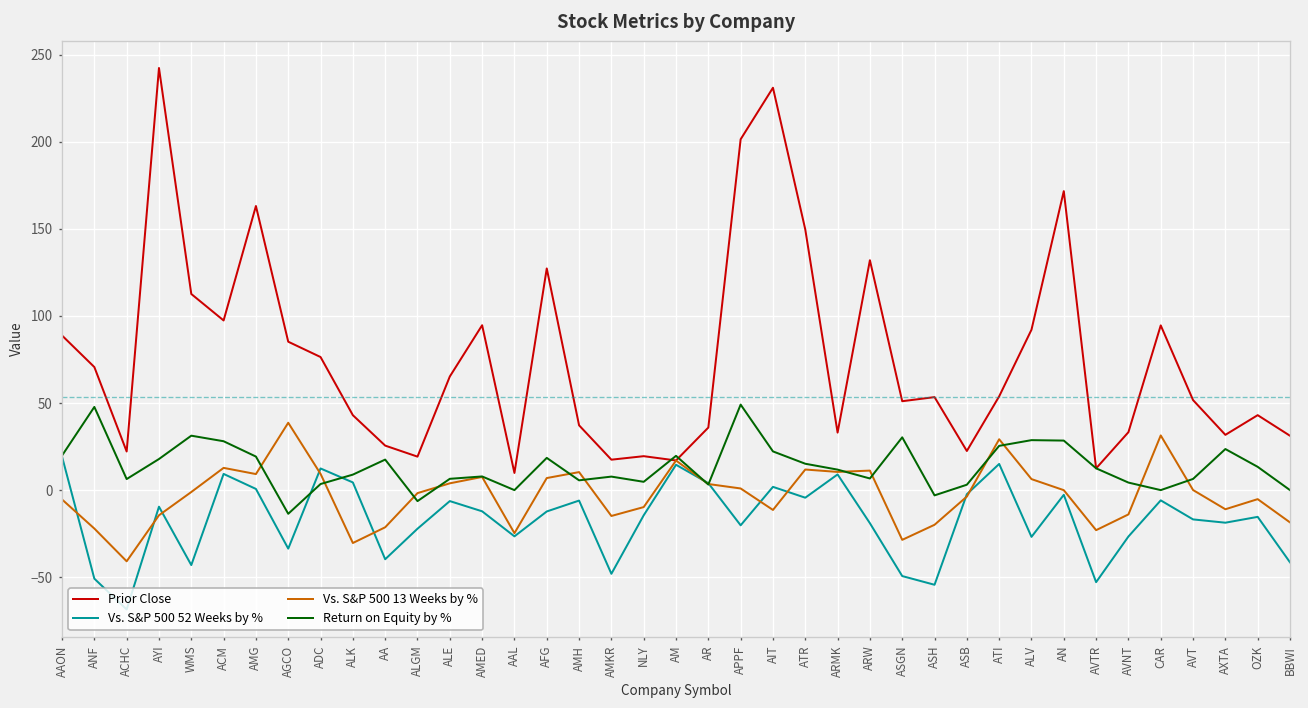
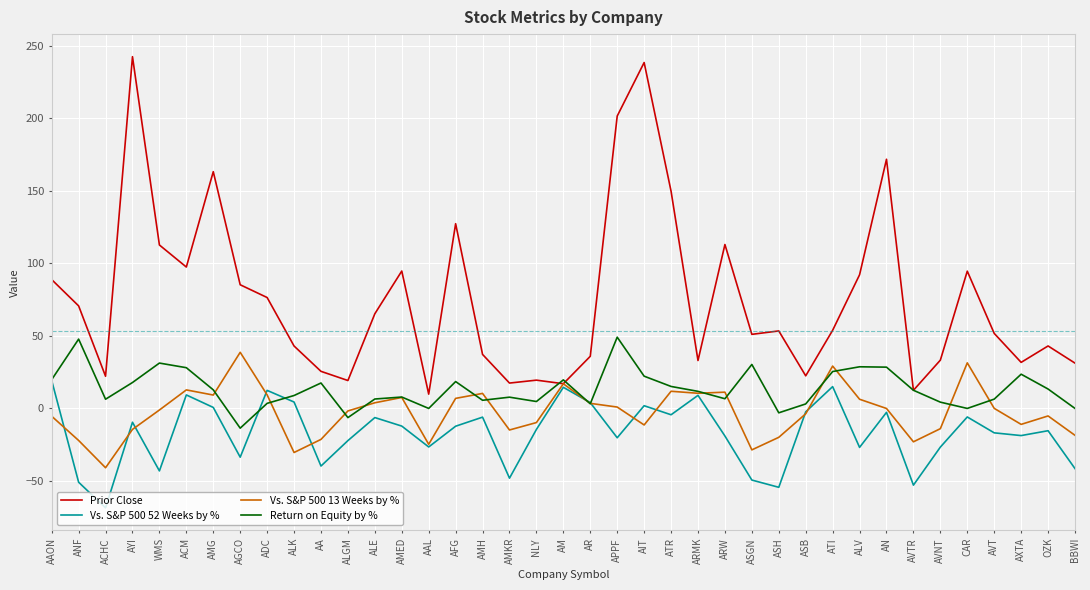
Return on Equity by %, AMG: 19 -> 13
Prior Close, AIT: 231 -> 238
Prior Close, ARW: 132 -> 113
